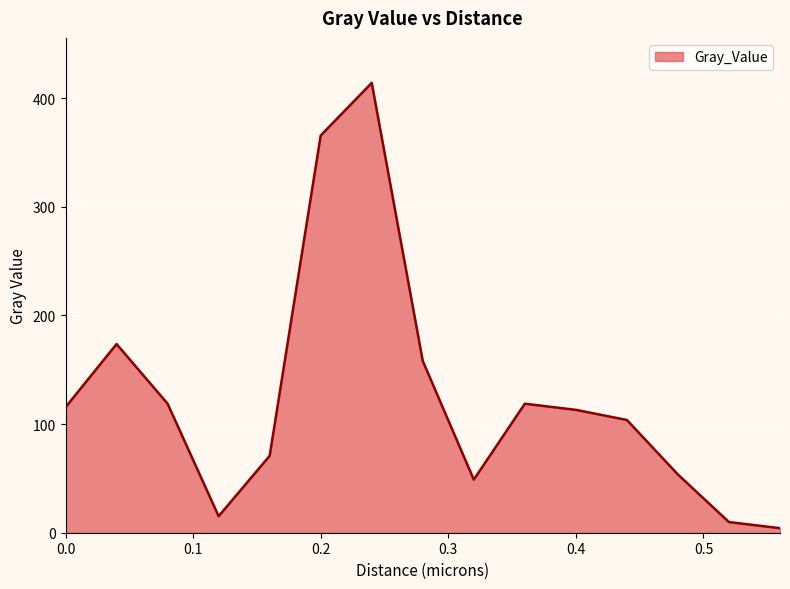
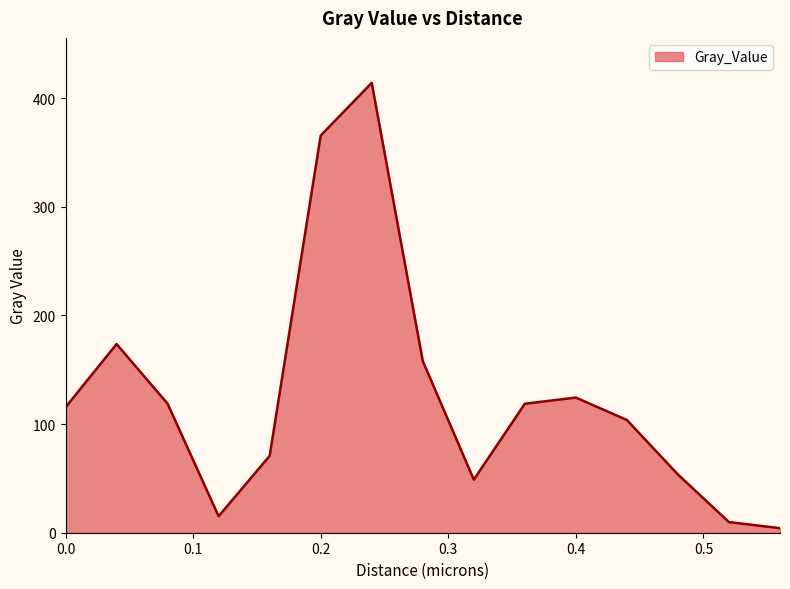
0.4: 113 -> 124
